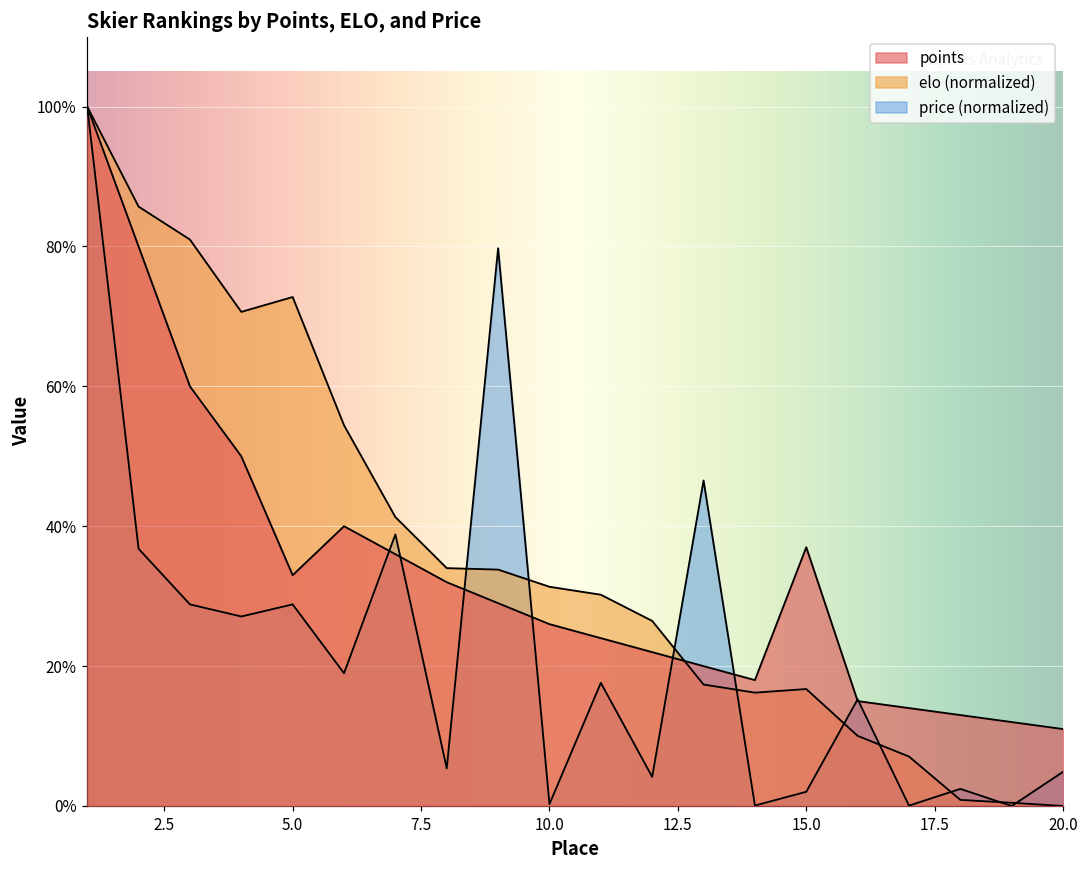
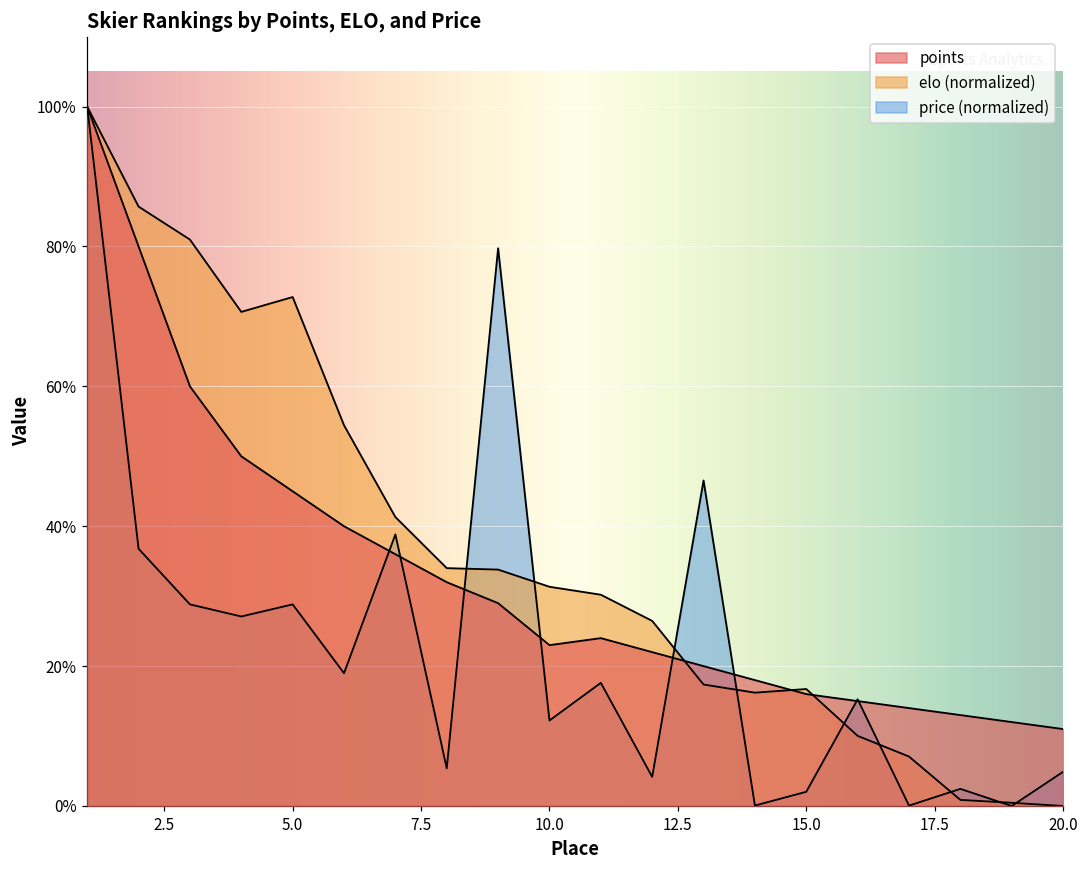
points, 5.0: 33% -> 45%
points, 10.0: 26% -> 23%
price (normalized), 10.0: 0% -> 12%
points, 15.0: 37% -> 16%
